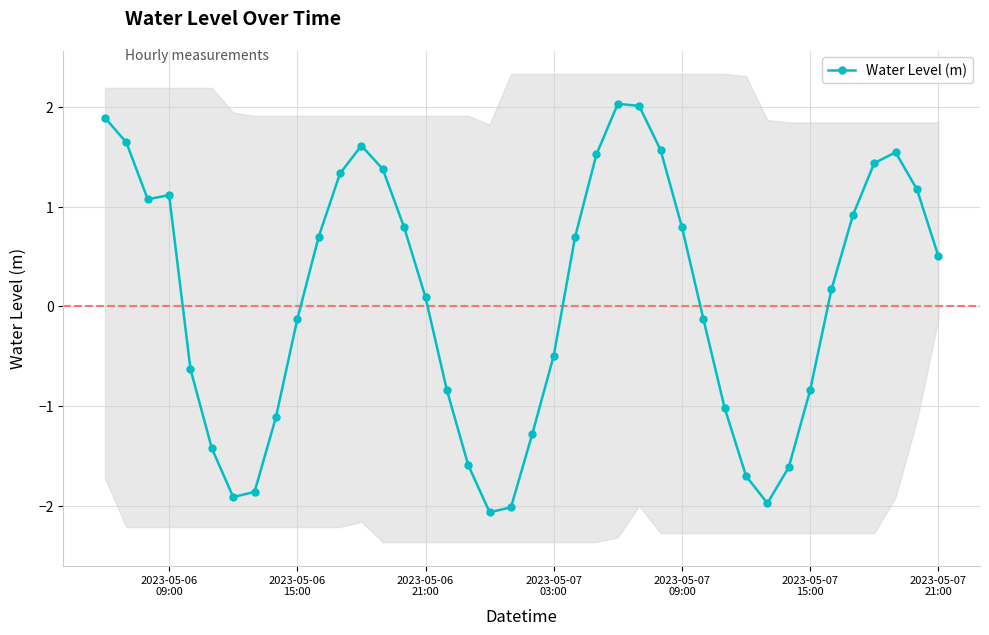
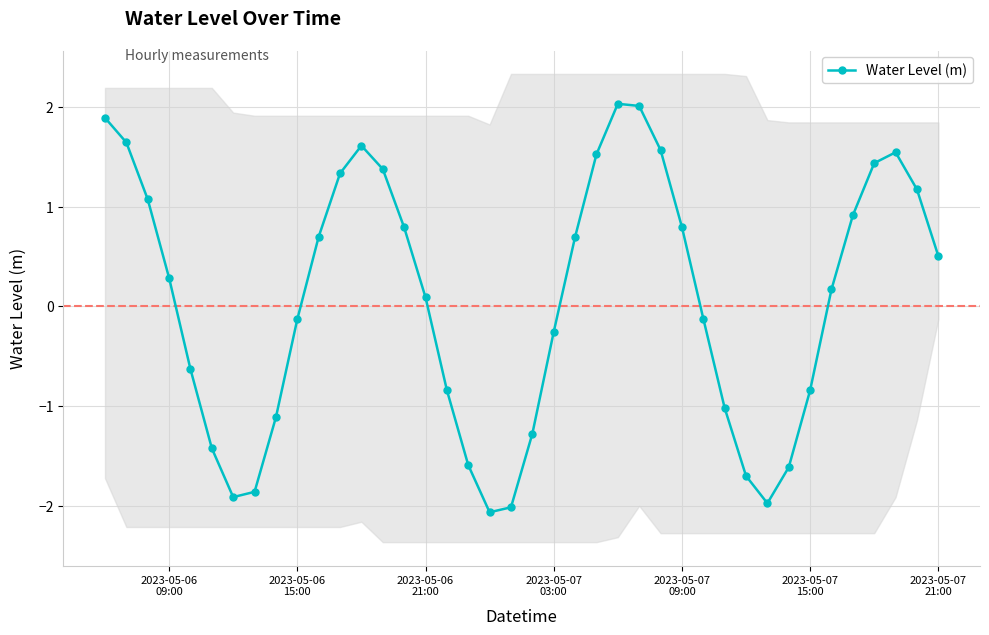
Water Level (m), 2023-05-06 09:00: 1.1 -> 0.3
Water Level (m), 2023-05-07 03:00: -0.5 -> -0.3
